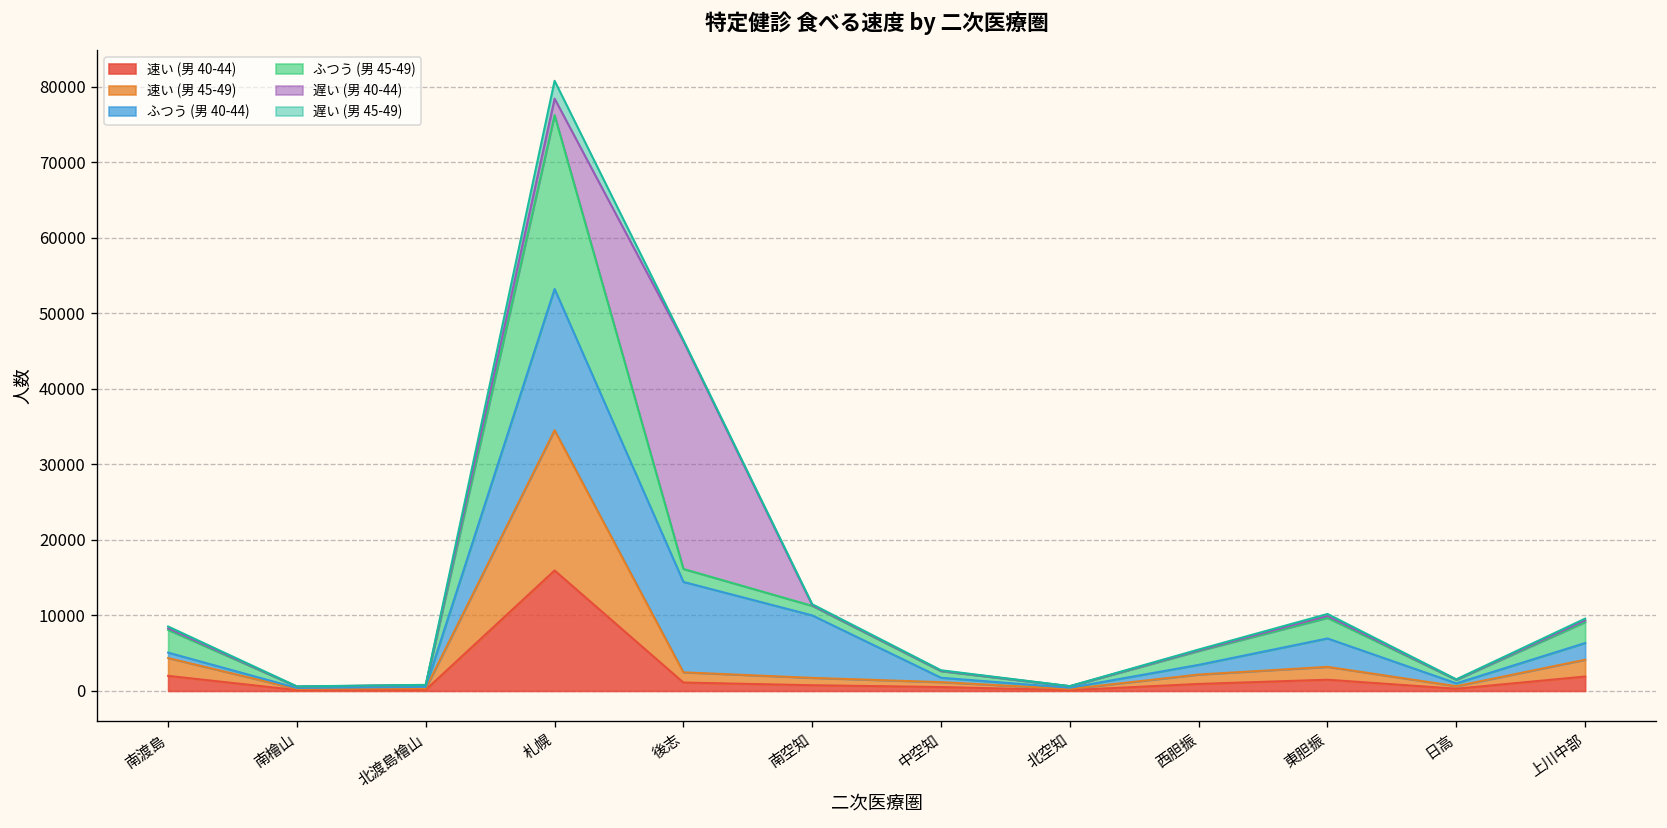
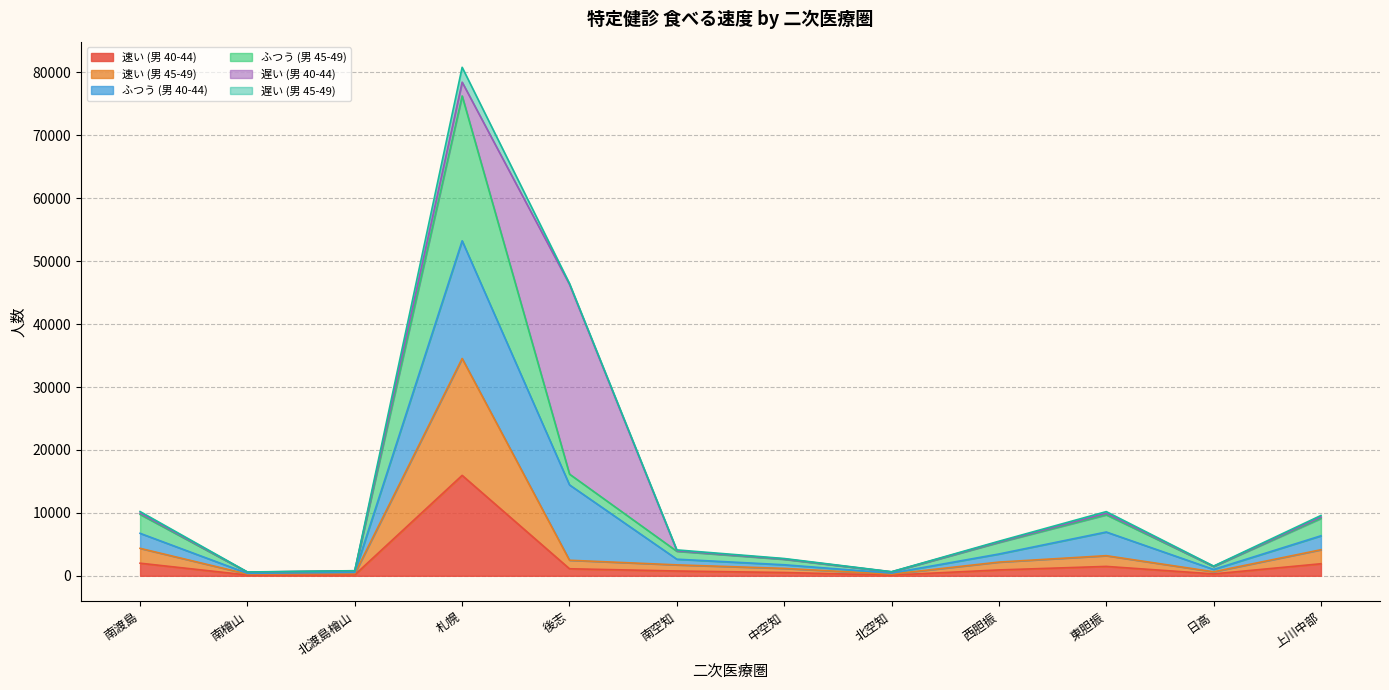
ふつう (男 40-44), 南渡島: 1000 -> 2000
ふつう (男 40-44), 南空知: 8000 -> 1000
